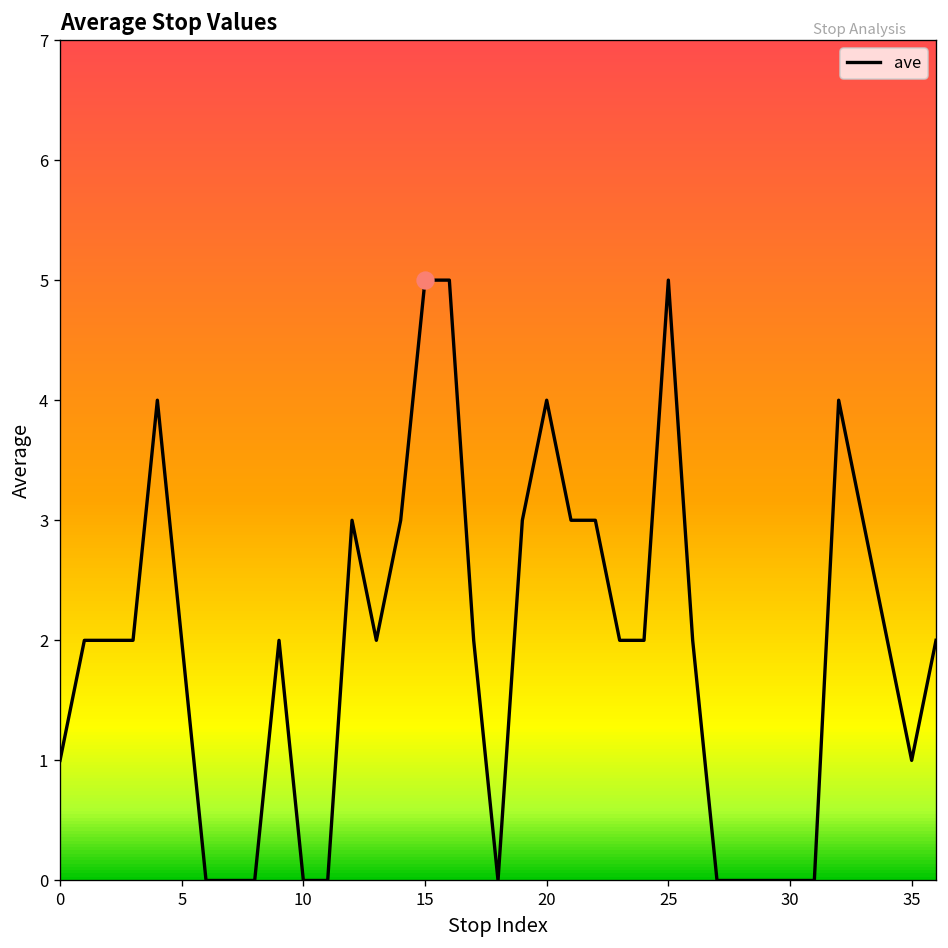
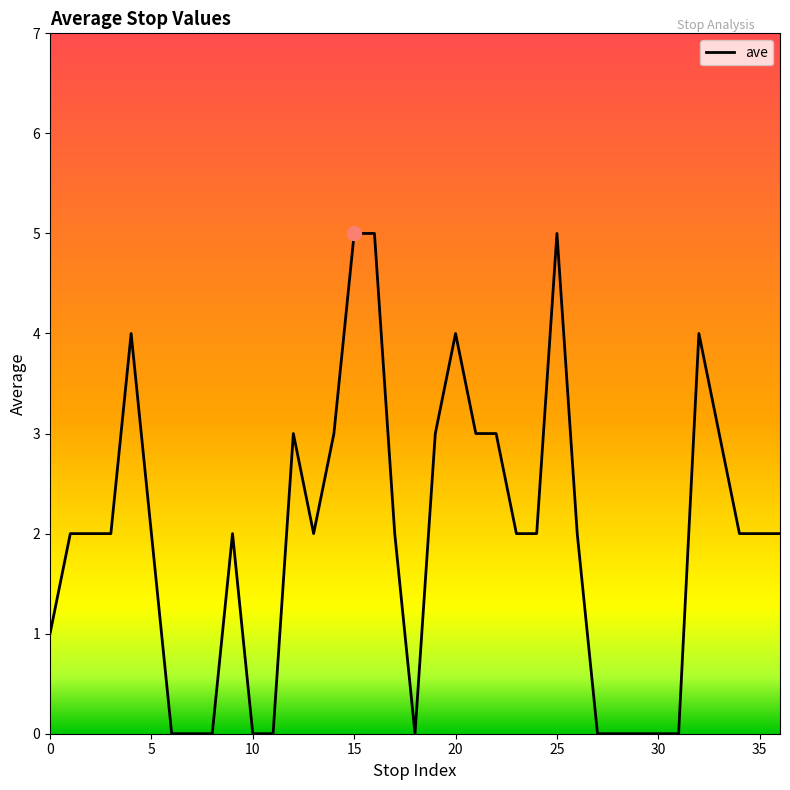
ave, 35: 1 -> 2
